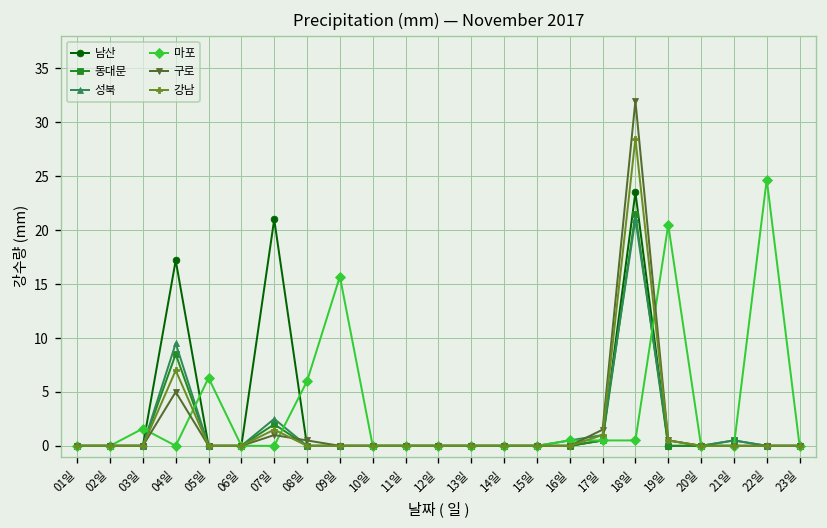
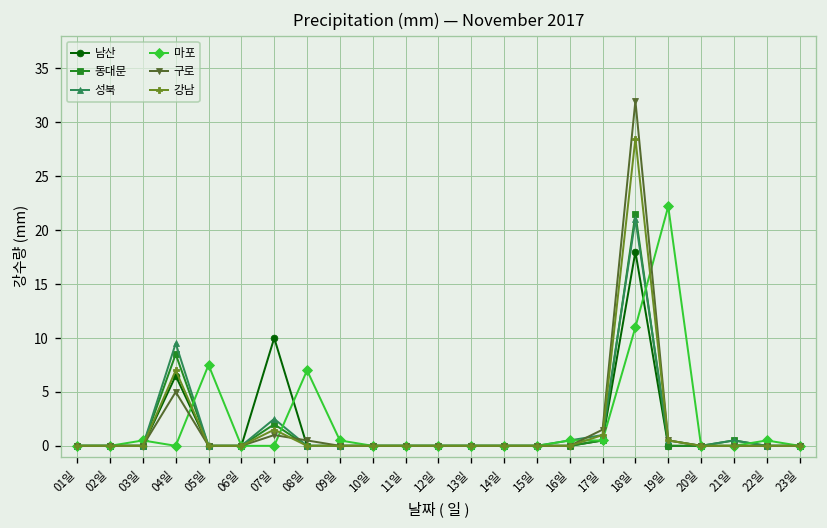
마포, 03일: 2 -> 1
남산, 04일: 17 -> 7
마포, 05일: 6 -> 8
남산, 07일: 21 -> 10
마포, 08일: 6 -> 7
마포, 09일: 16 -> 1
남산, 18일: 24 -> 18
마포, 18일: 1 -> 11
마포, 19일: 21 -> 22
마포, 22일: 25 -> 1
